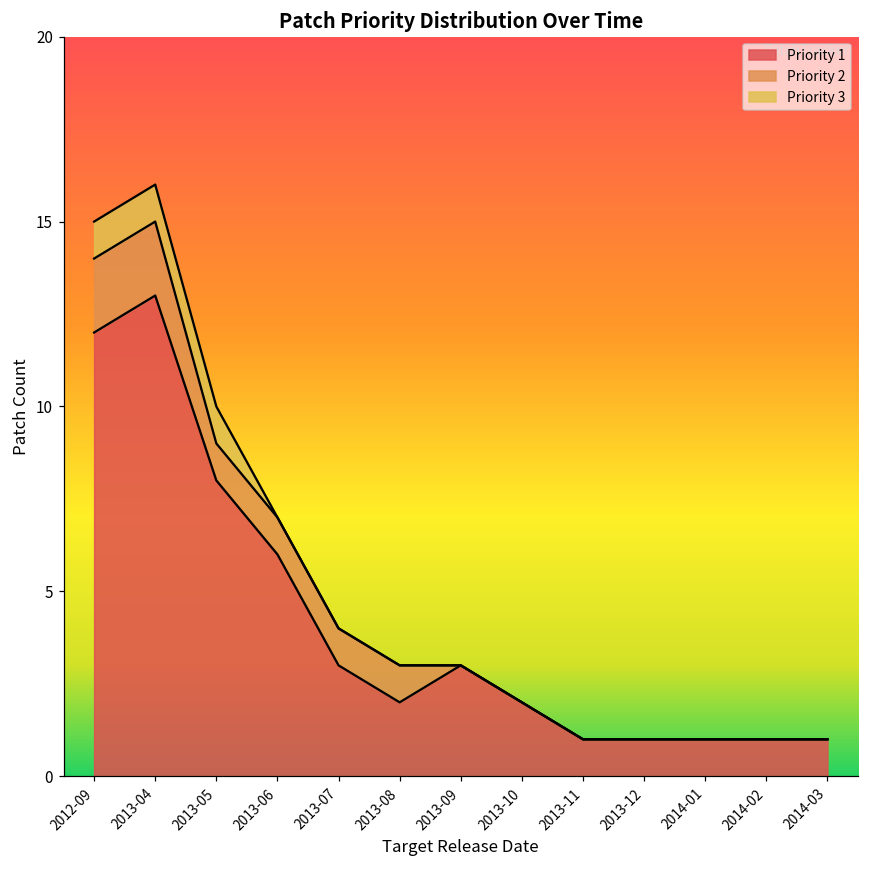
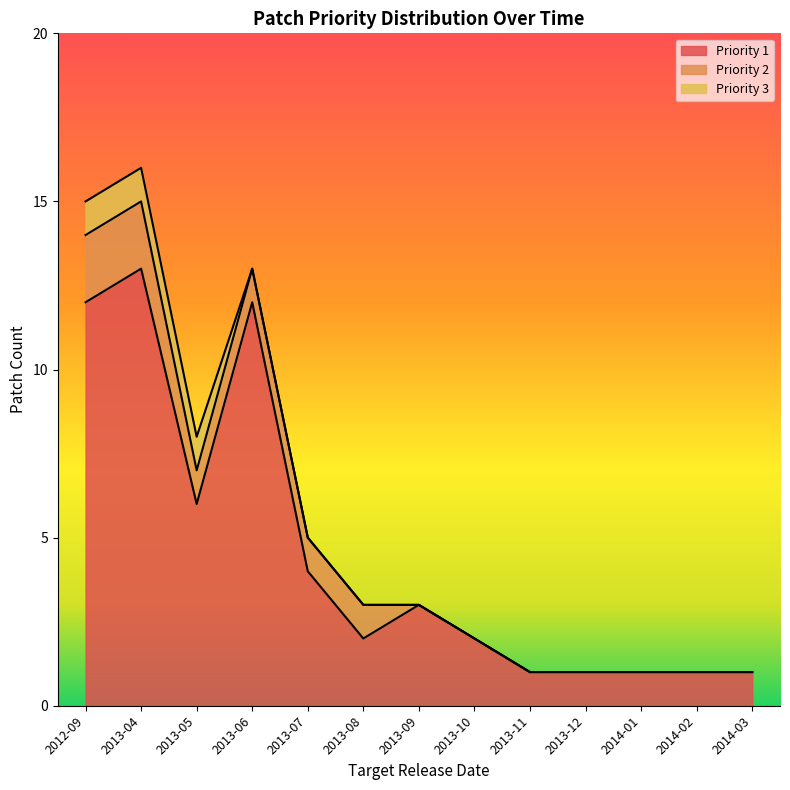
Priority 1, 2013-05: 8 -> 6
Priority 1, 2013-06: 6 -> 12
Priority 1, 2013-07: 3 -> 4
